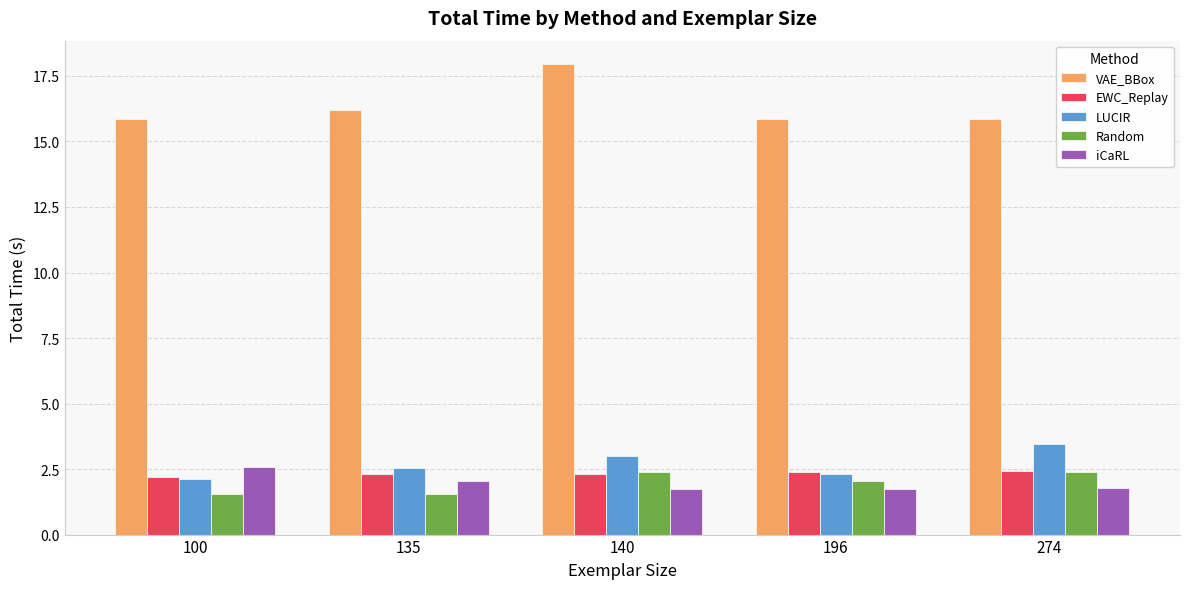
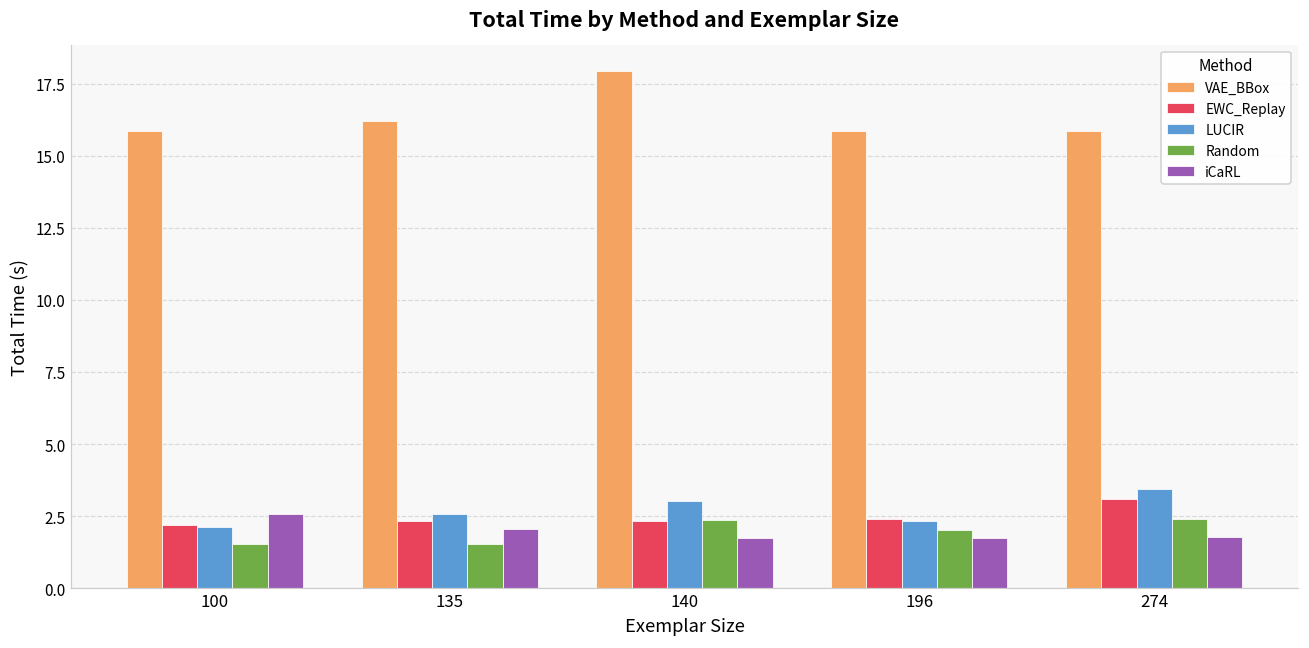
EWC_Replay, 274: 2.4 -> 3.1
